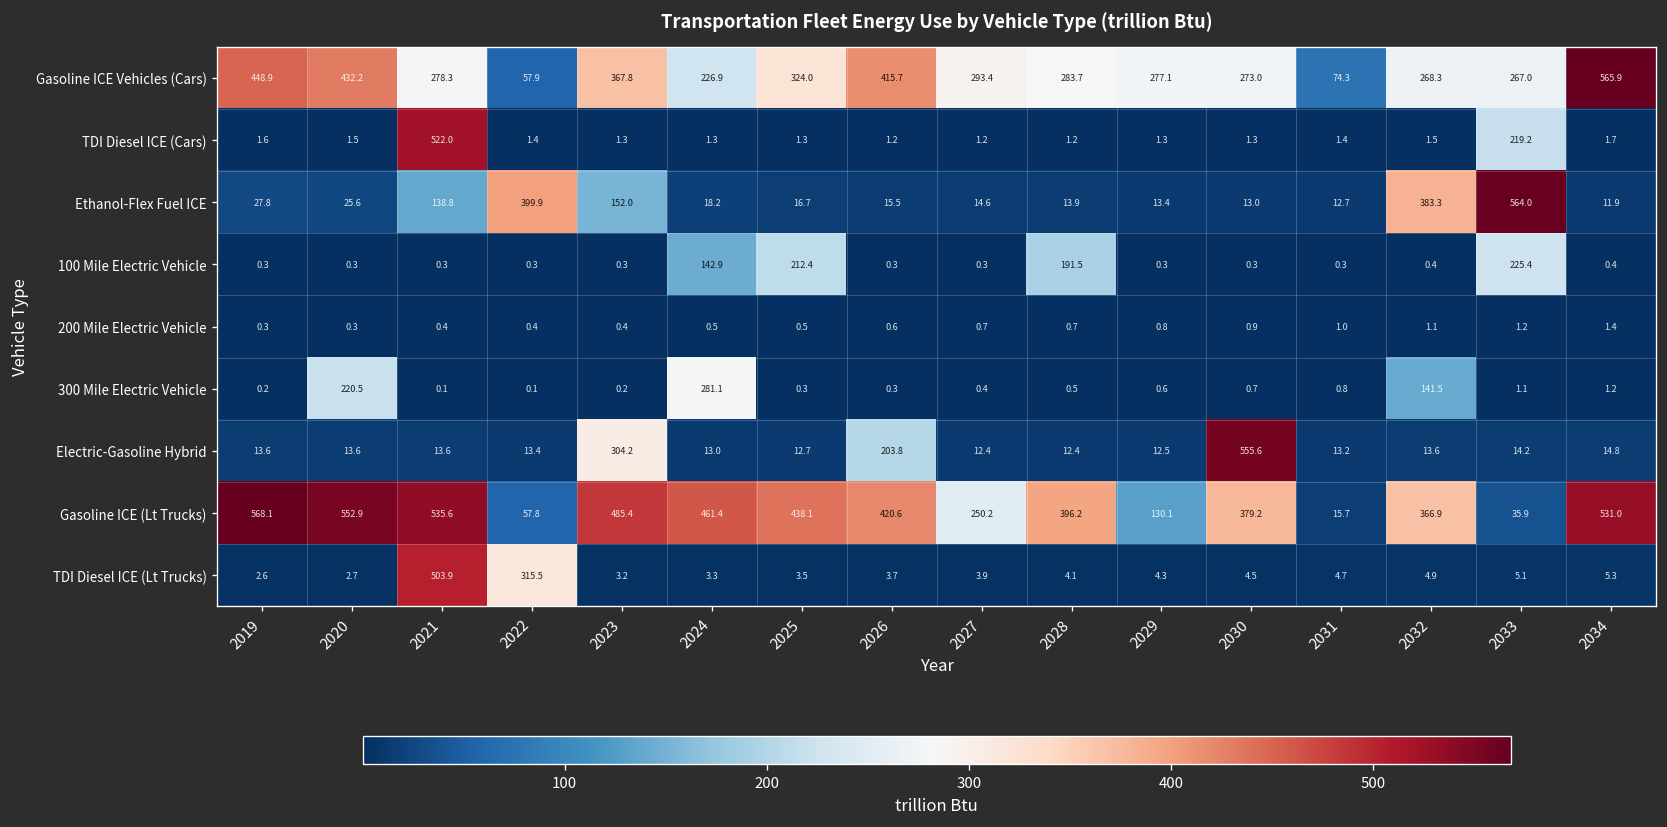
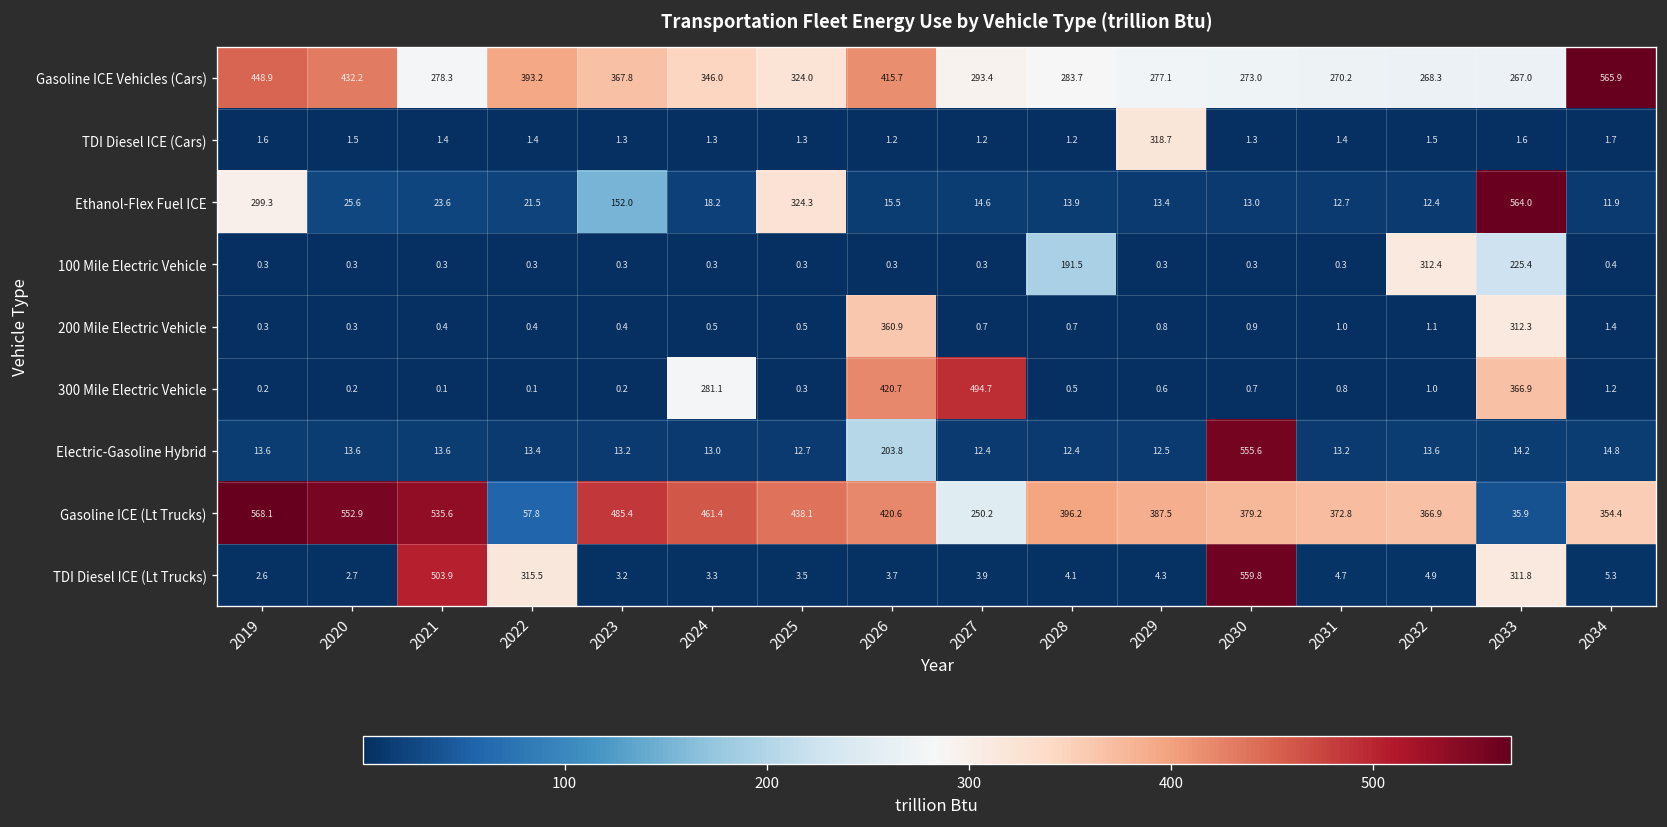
Gasoline ICE Vehicles (Cars), 2022: 57.9 -> 393.2
Gasoline ICE Vehicles (Cars), 2024: 226.9 -> 346.0
Gasoline ICE Vehicles (Cars), 2031: 74.3 -> 270.2
TDI Diesel ICE (Cars), 2021: 522.0 -> 1.4
TDI Diesel ICE (Cars), 2029: 1.3 -> 318.7
TDI Diesel ICE (Cars), 2033: 219.2 -> 1.6
Ethanol-Flex Fuel ICE, 2019: 27.8 -> 299.3
Ethanol-Flex Fuel ICE, 2021: 138.8 -> 23.6
Ethanol-Flex Fuel ICE, 2022: 399.9 -> 21.5
Ethanol-Flex Fuel ICE, 2025: 16.7 -> 324.3
Ethanol-Flex Fuel ICE, 2032: 383.3 -> 12.4
100 Mile Electric Vehicle, 2024: 142.9 -> 0.3
100 Mile Electric Vehicle, 2025: 212.4 -> 0.3
100 Mile Electric Vehicle, 2032: 0.4 -> 312.4
200 Mile Electric Vehicle, 2026: 0.6 -> 360.9
200 Mile Electric Vehicle, 2033: 1.2 -> 312.3
300 Mile Electric Vehicle, 2020: 220.5 -> 0.2
300 Mile Electric Vehicle, 2026: 0.3 -> 420.7
300 Mile Electric Vehicle, 2027: 0.4 -> 494.7
300 Mile Electric Vehicle, 2032: 141.5 -> 1.0
300 Mile Electric Vehicle, 2033: 1.1 -> 366.9
Electric-Gasoline Hybrid, 2023: 304.2 -> 13.2
Gasoline ICE (Lt Trucks), 2029: 130.1 -> 387.5
Gasoline ICE (Lt Trucks), 2031: 15.7 -> 372.8
Gasoline ICE (Lt Trucks), 2034: 531.0 -> 354.4
TDI Diesel ICE (Lt Trucks), 2030: 4.5 -> 559.8
TDI Diesel ICE (Lt Trucks), 2033: 5.1 -> 311.8
